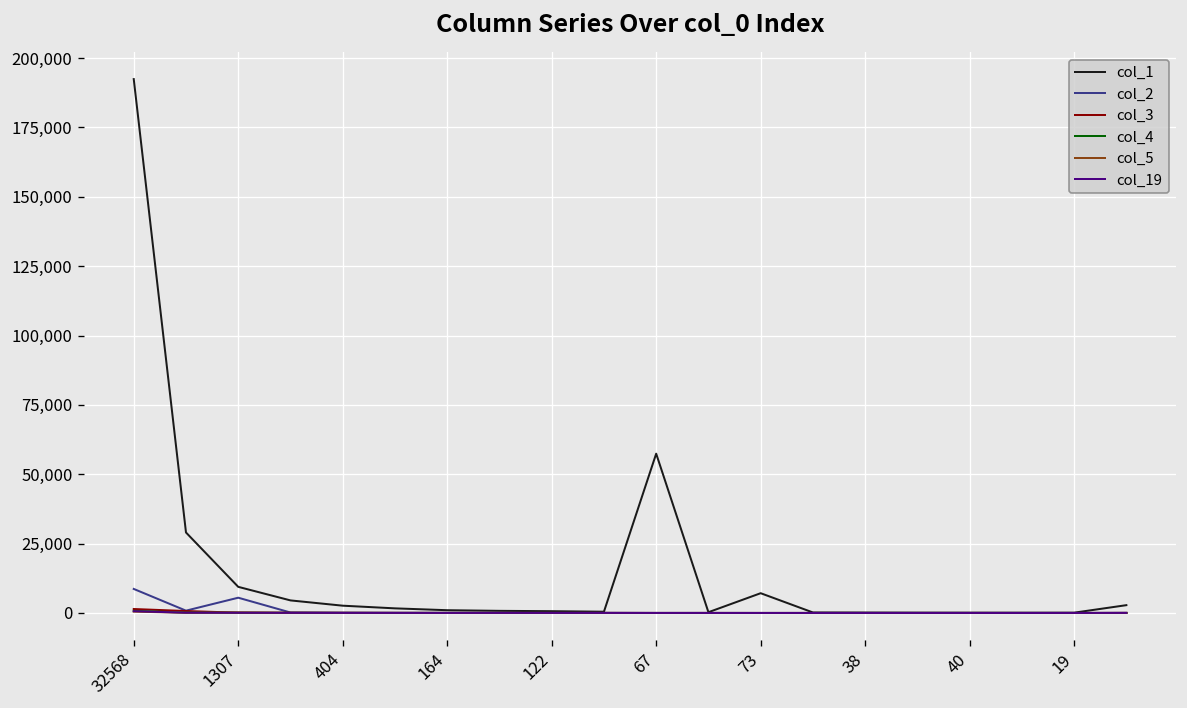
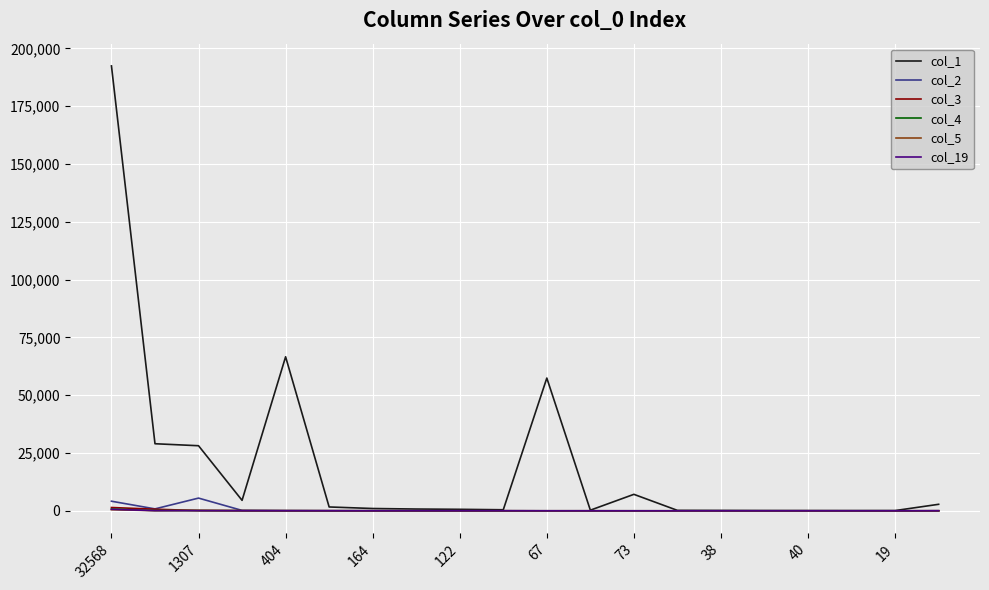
col_2, 32568: 9,000 -> 4,000
col_1, 1307: 9,000 -> 28,000
col_1, 404: 3,000 -> 67,000
